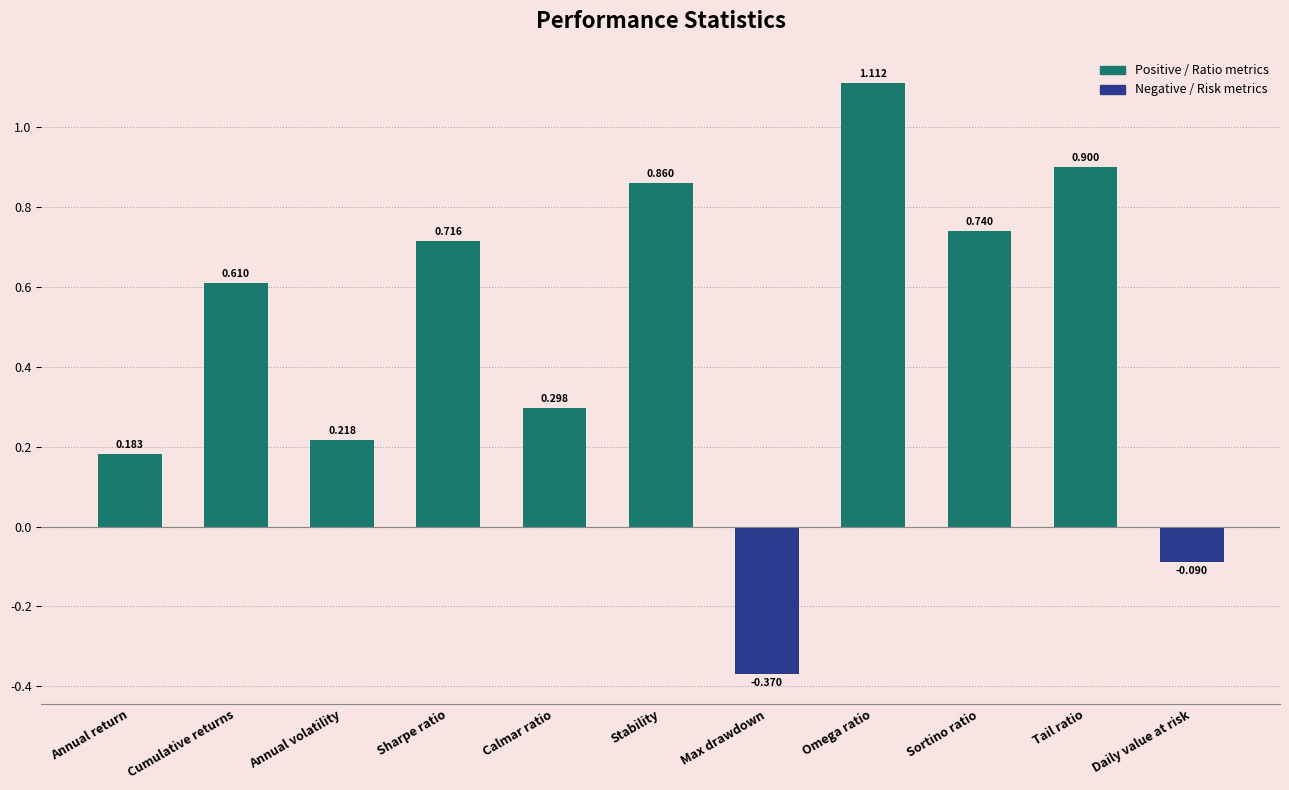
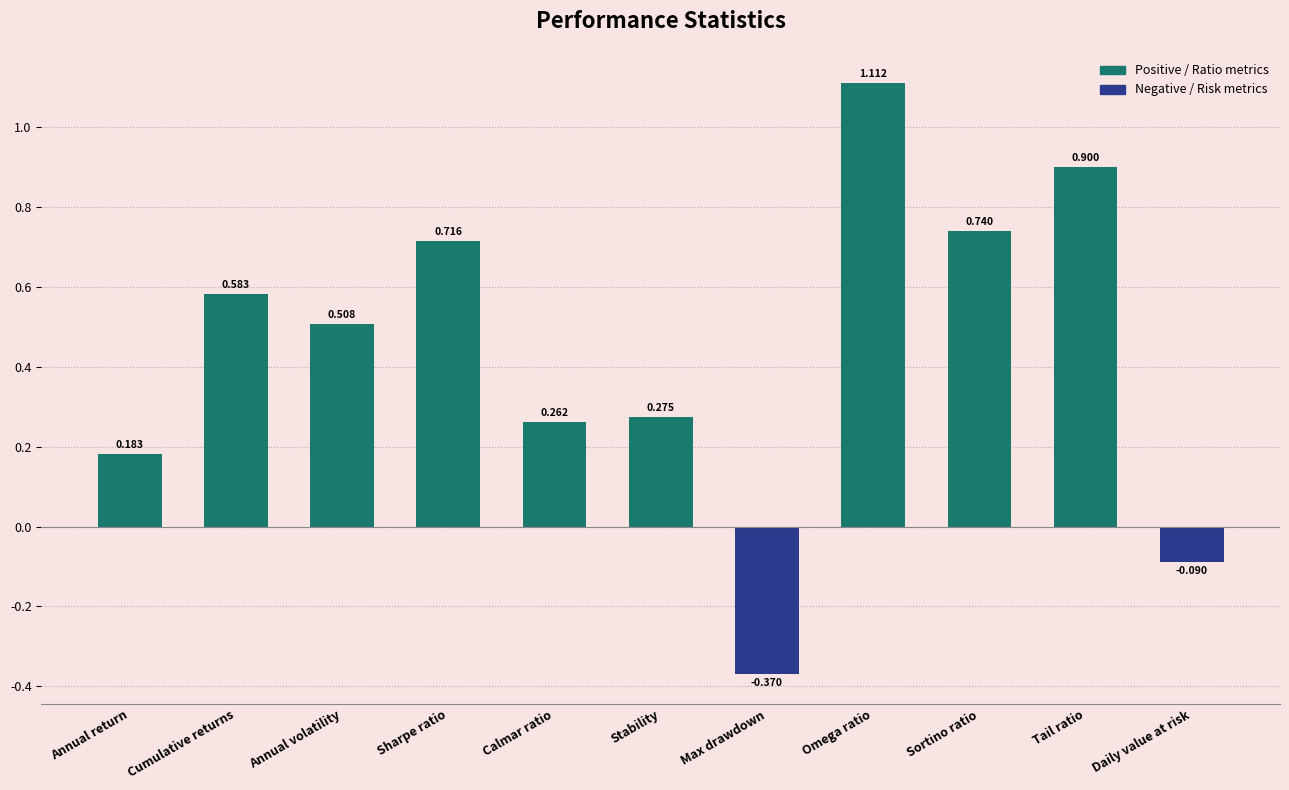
Cumulative returns: 0.610 -> 0.583
Annual volatility: 0.218 -> 0.508
Calmar ratio: 0.298 -> 0.262
Stability: 0.860 -> 0.275
